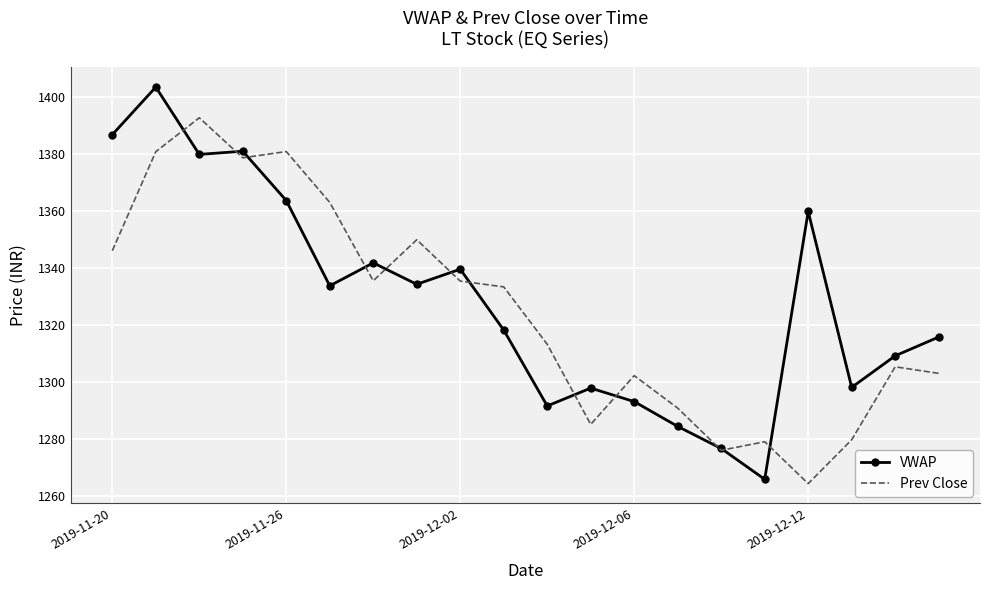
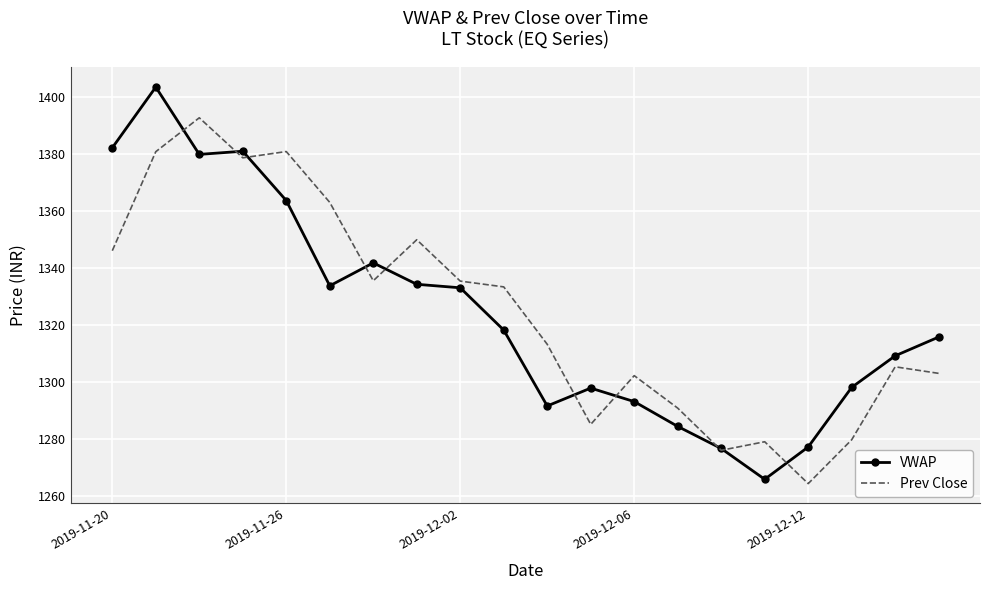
VWAP, 2019-11-20: 1387 -> 1382
VWAP, 2019-12-02: 1340 -> 1333
VWAP, 2019-12-12: 1360 -> 1277
